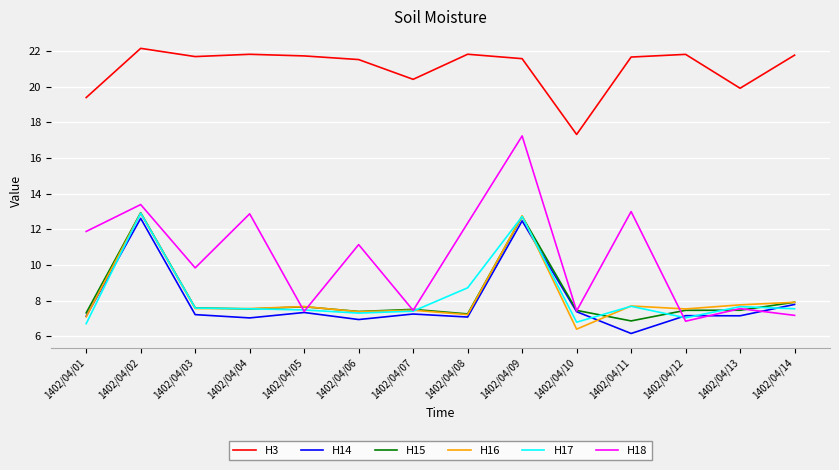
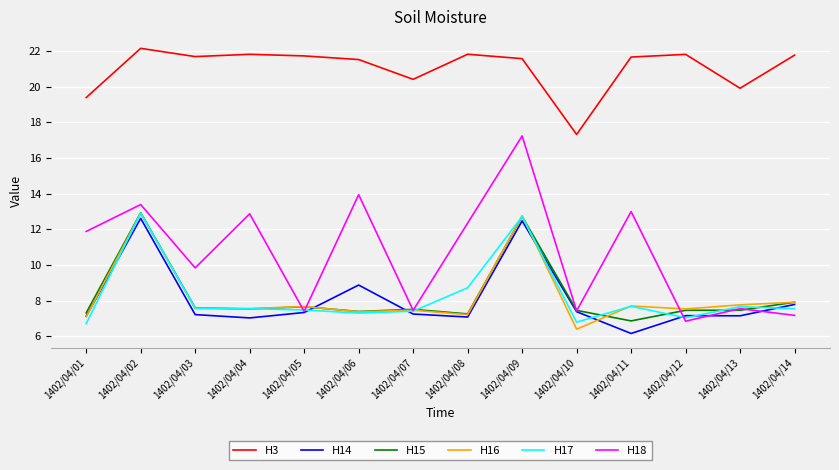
H14, 1402/04/06: 6.9 -> 8.9
H18, 1402/04/06: 11.1 -> 13.9
